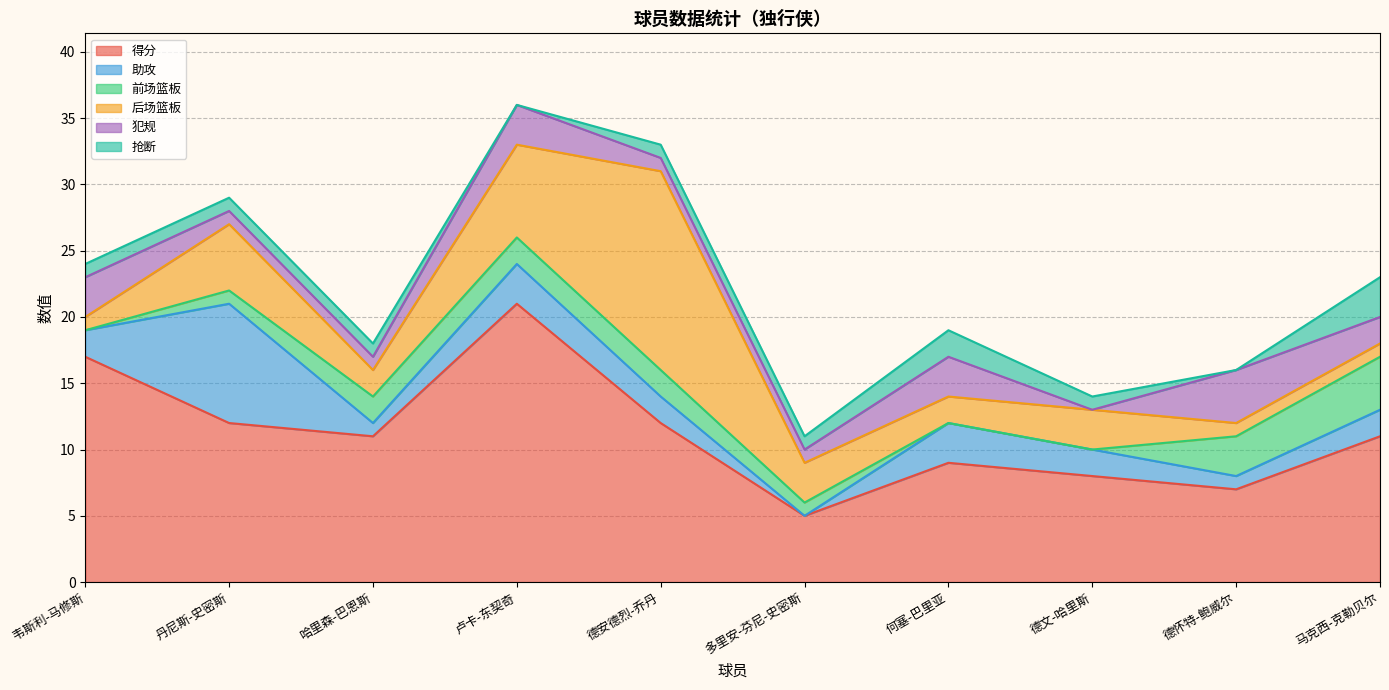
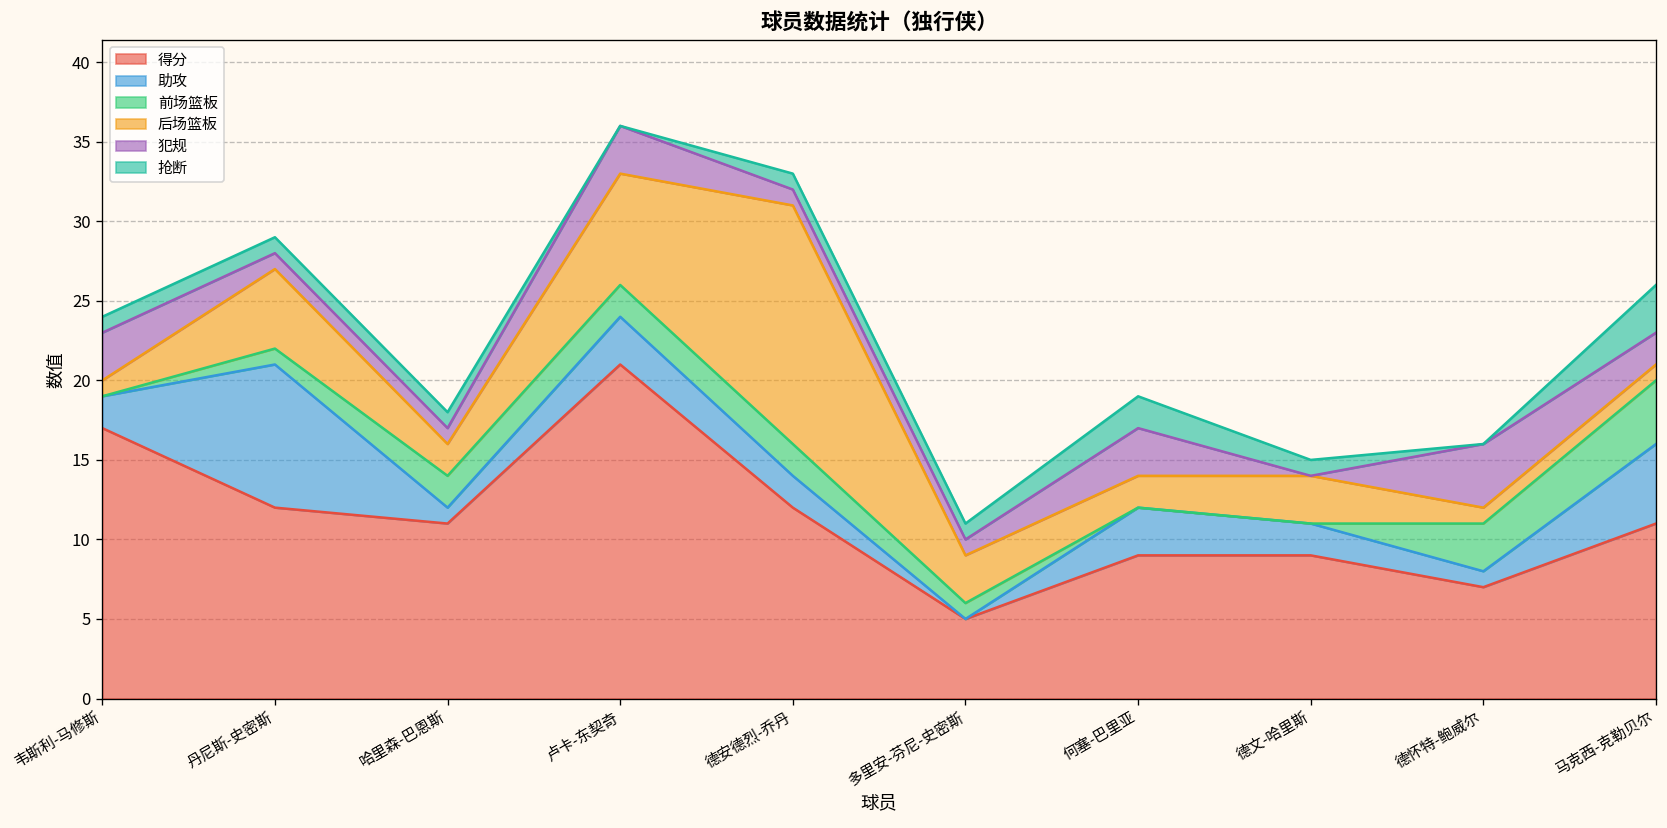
得分, 德文-哈里斯: 8 -> 9
助攻, 马克西-克勒贝尔: 2 -> 5
